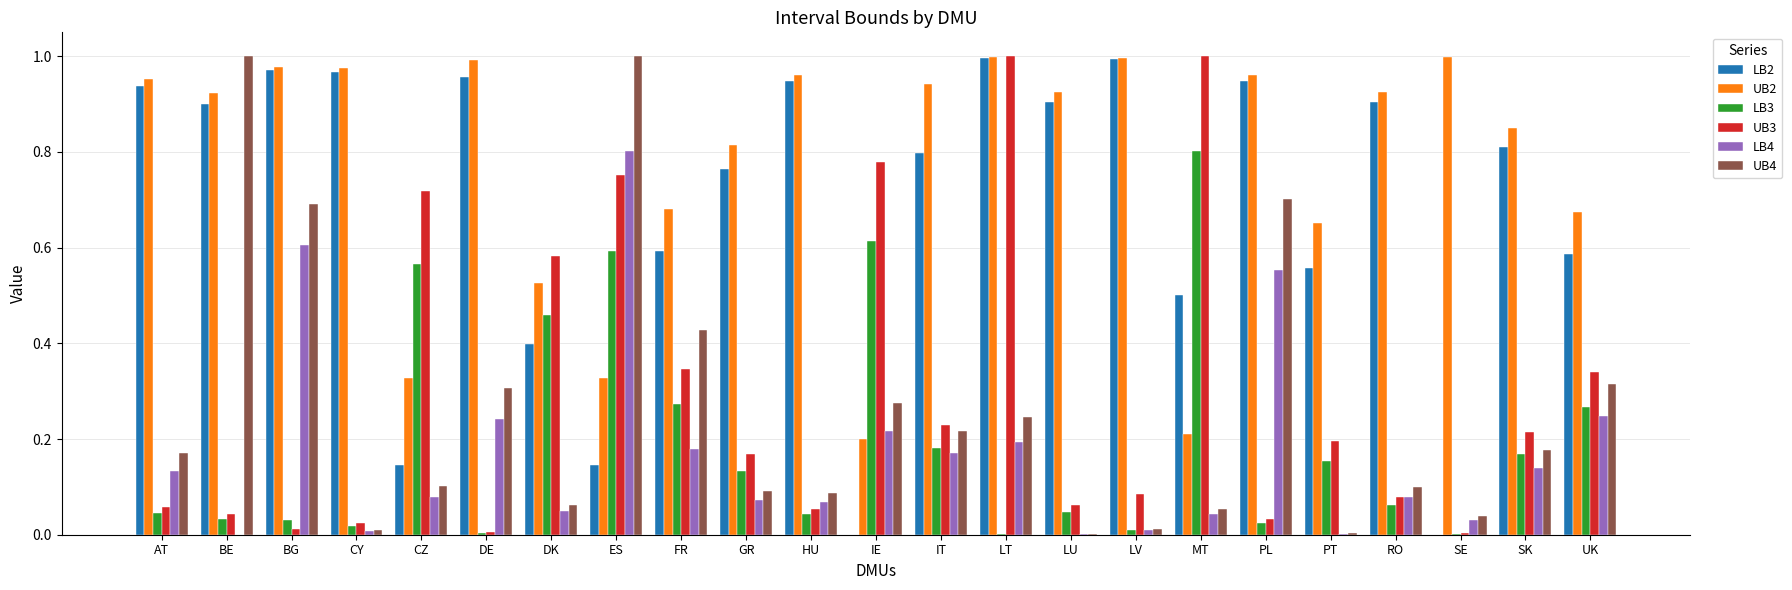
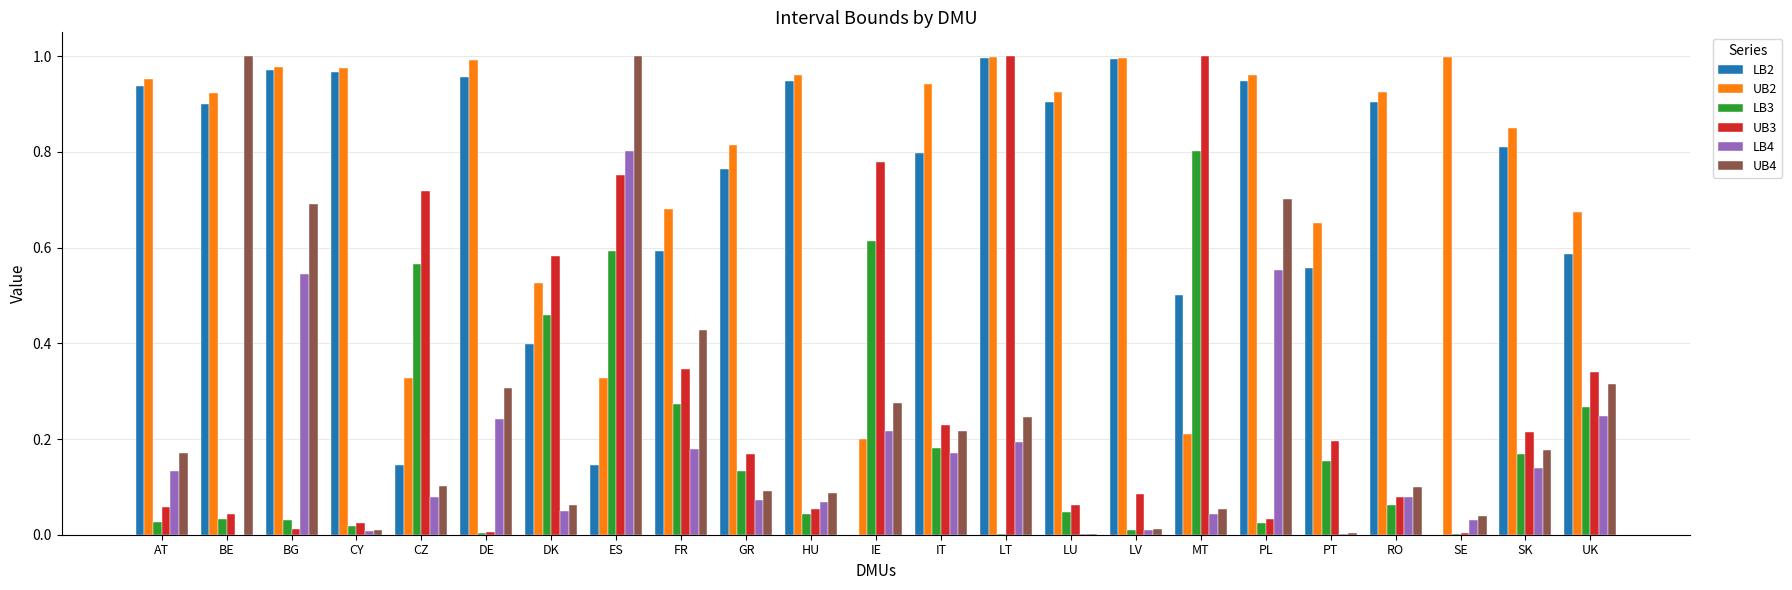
LB3, AT: 0.04 -> 0.03
LB4, BG: 0.61 -> 0.55
